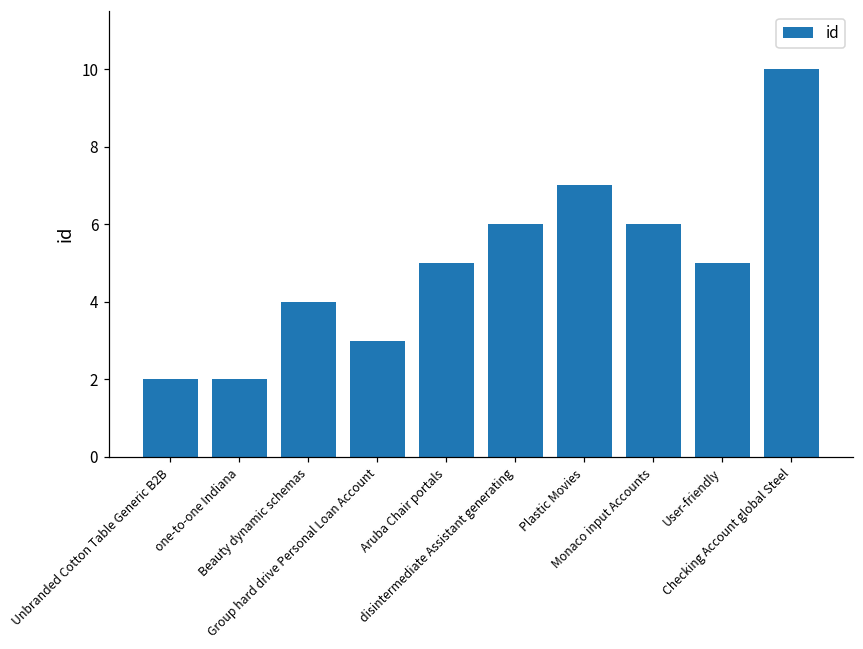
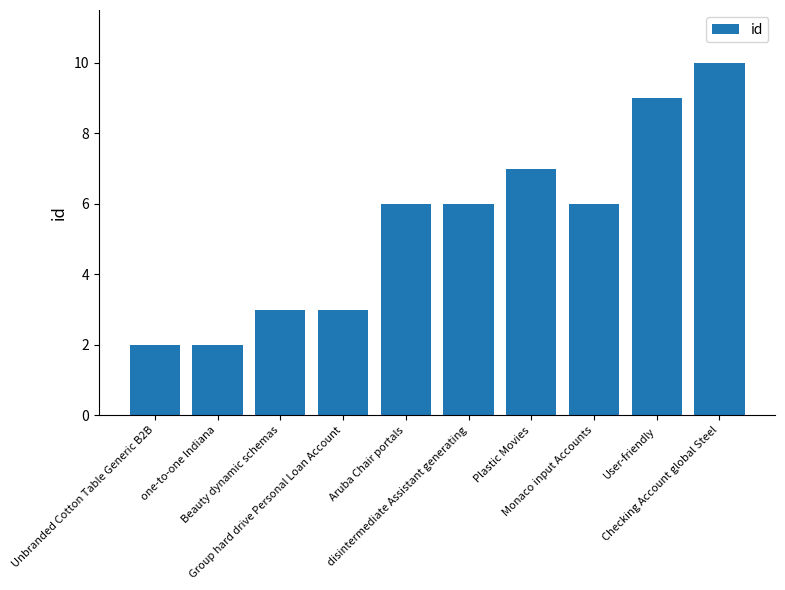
Beauty dynamic schemas: 4 -> 3
Aruba Chair portals: 5 -> 6
User-friendly: 5 -> 9
